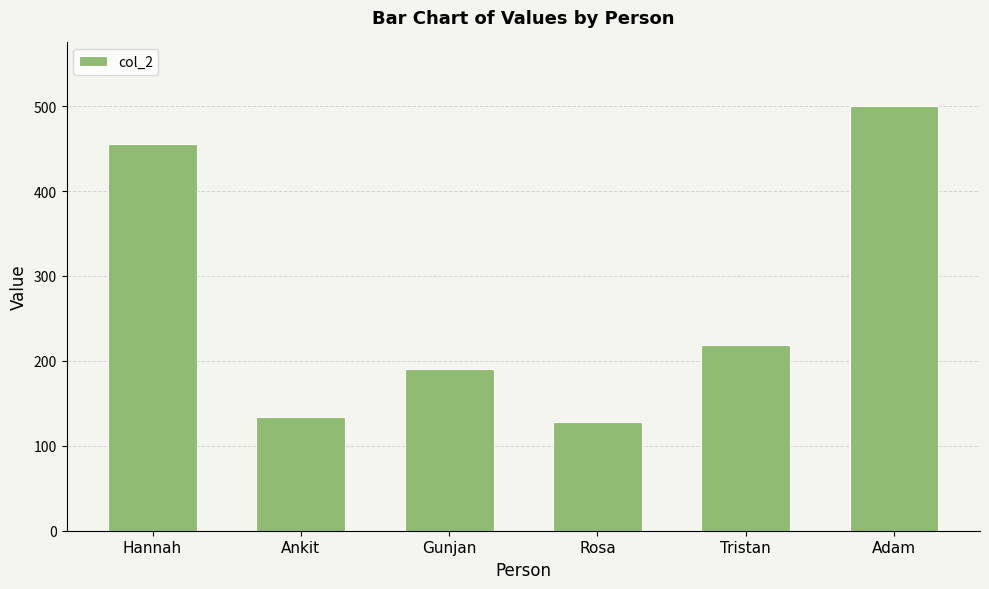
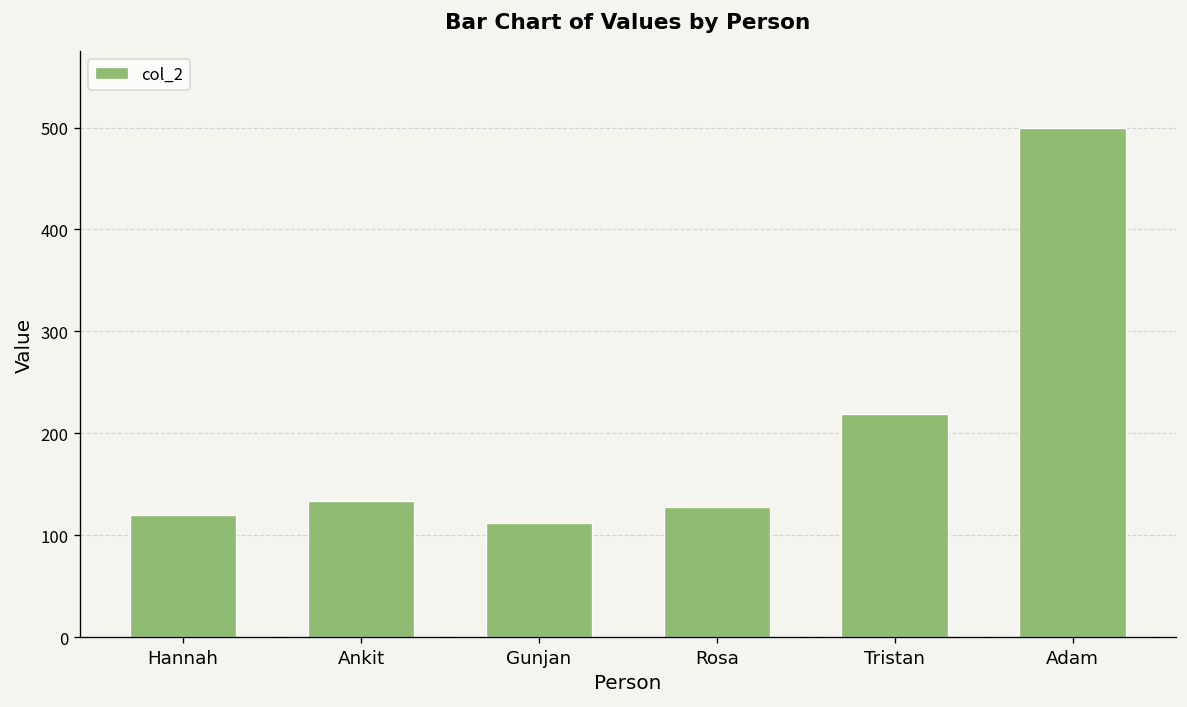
Hannah: 460 -> 120
Gunjan: 190 -> 110
